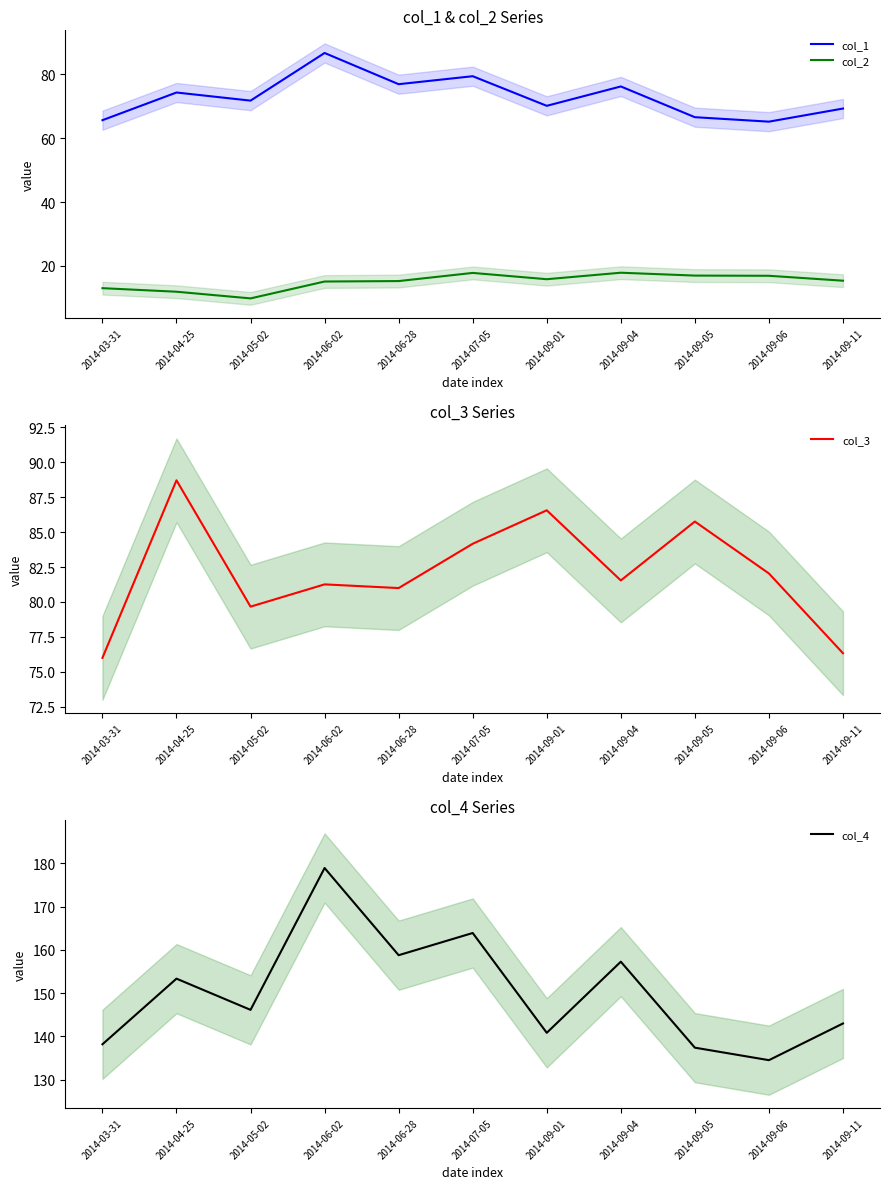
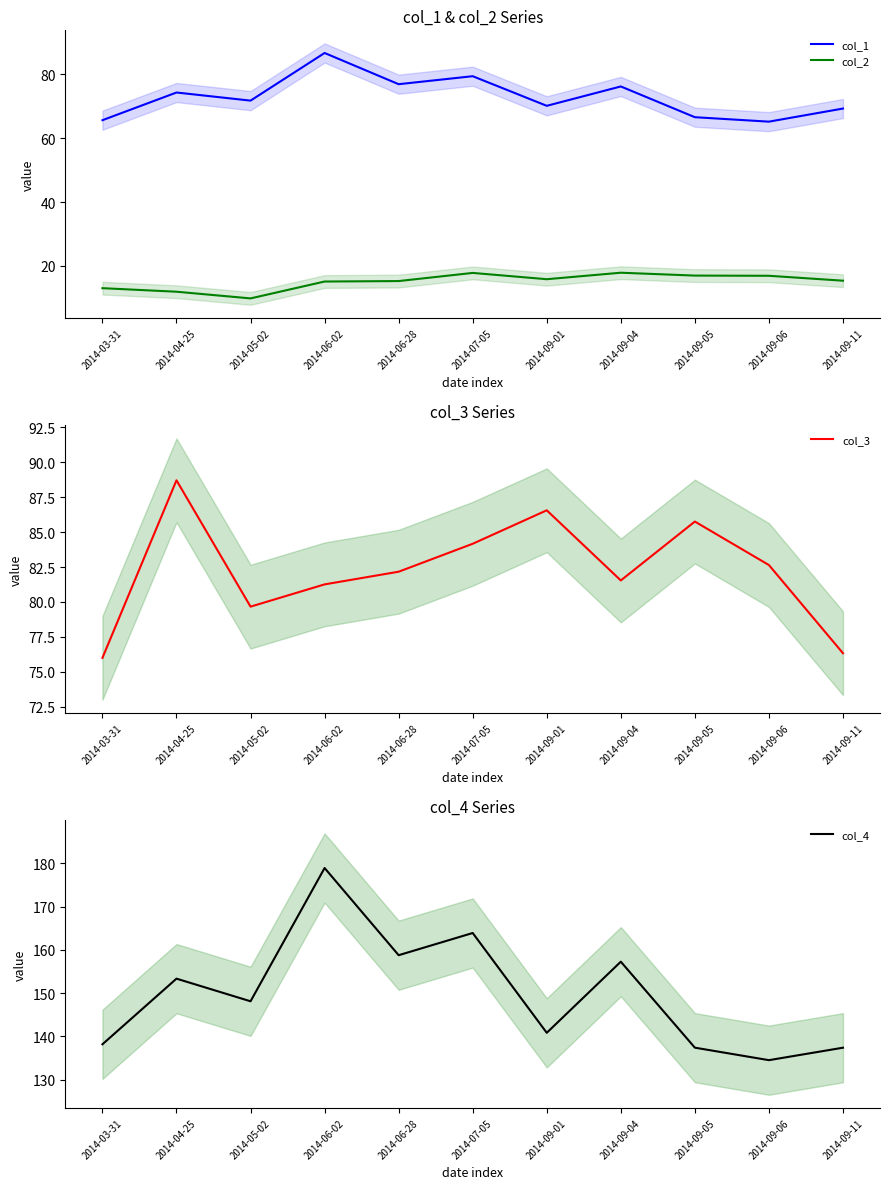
col_3 Series, col_3, 2014-06-28: 81.0 -> 82.2
col_3 Series, col_3, 2014-09-06: 82.0 -> 82.6
col_4 Series, col_4, 2014-05-02: 146 -> 148
col_4 Series, col_4, 2014-09-11: 143 -> 137
